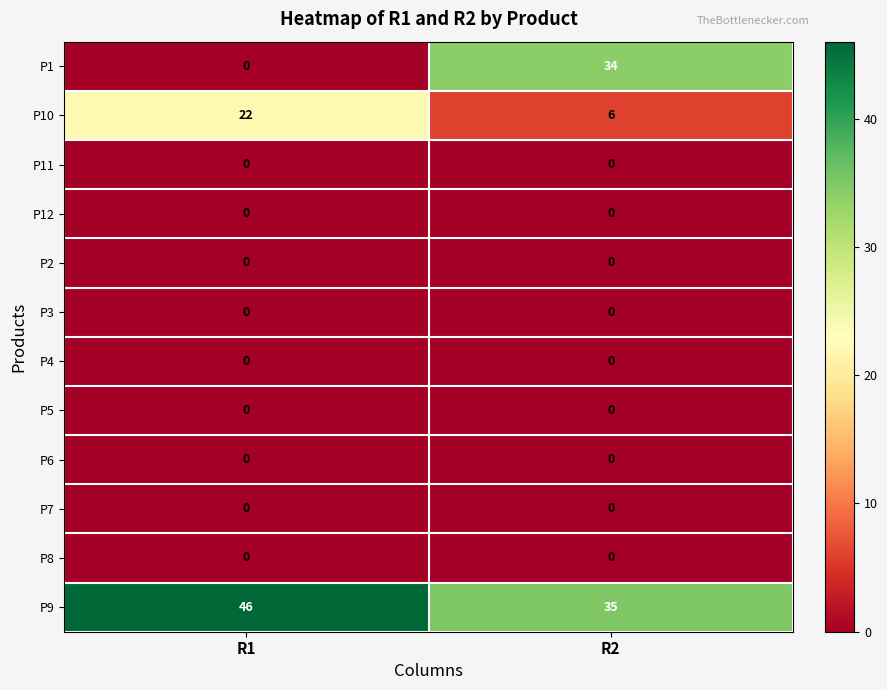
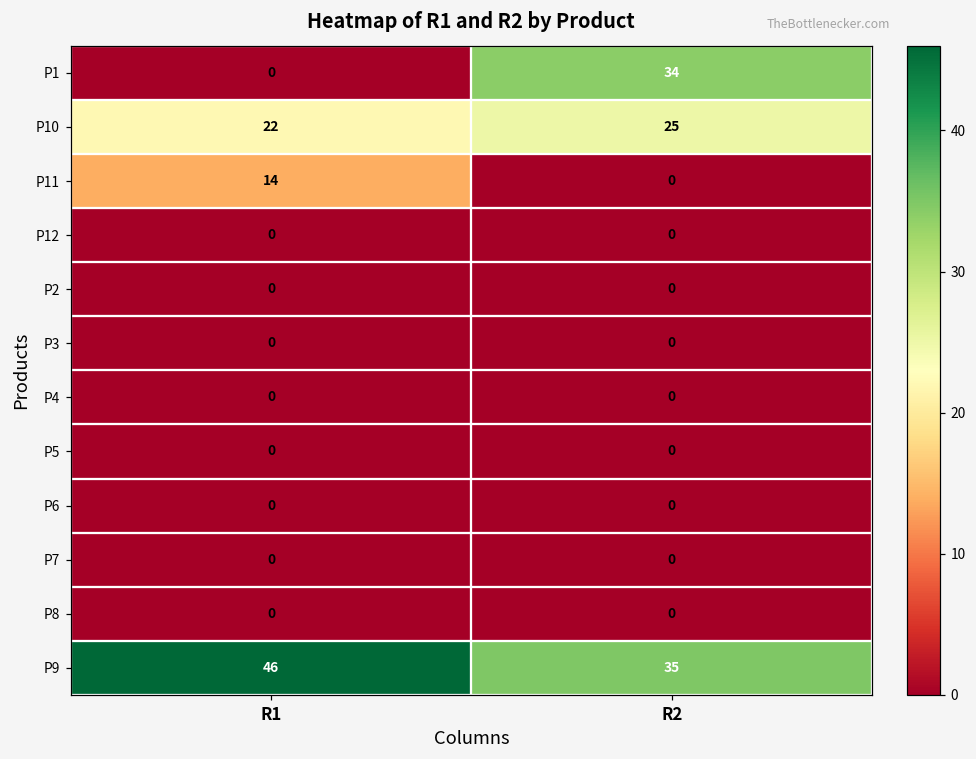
P10, R2: 6 -> 25
P11, R1: 0 -> 14
